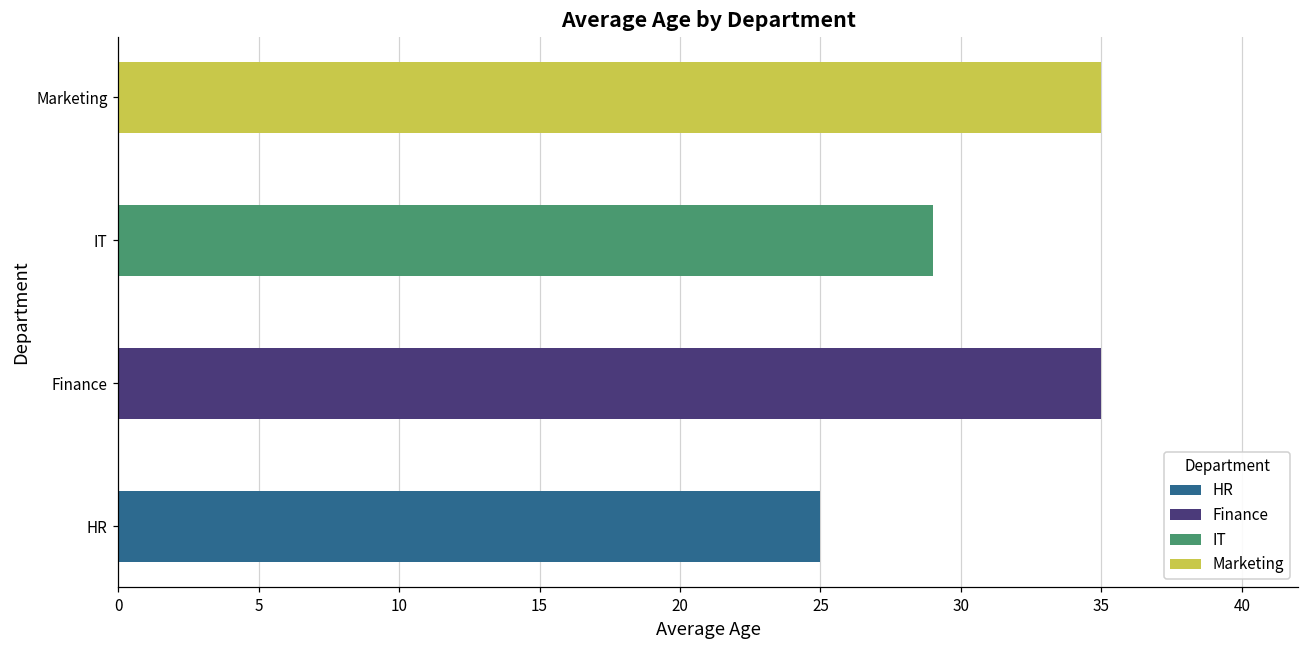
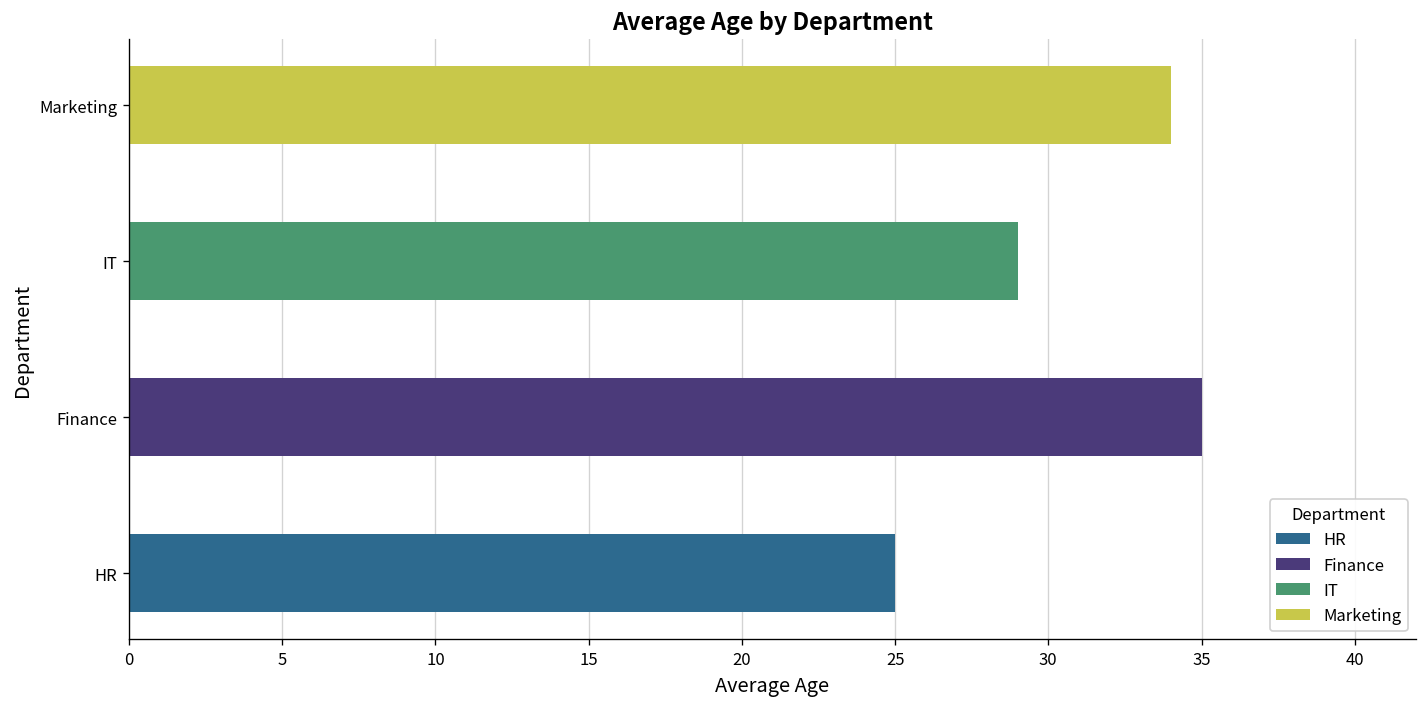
Marketing: 35 -> 34
